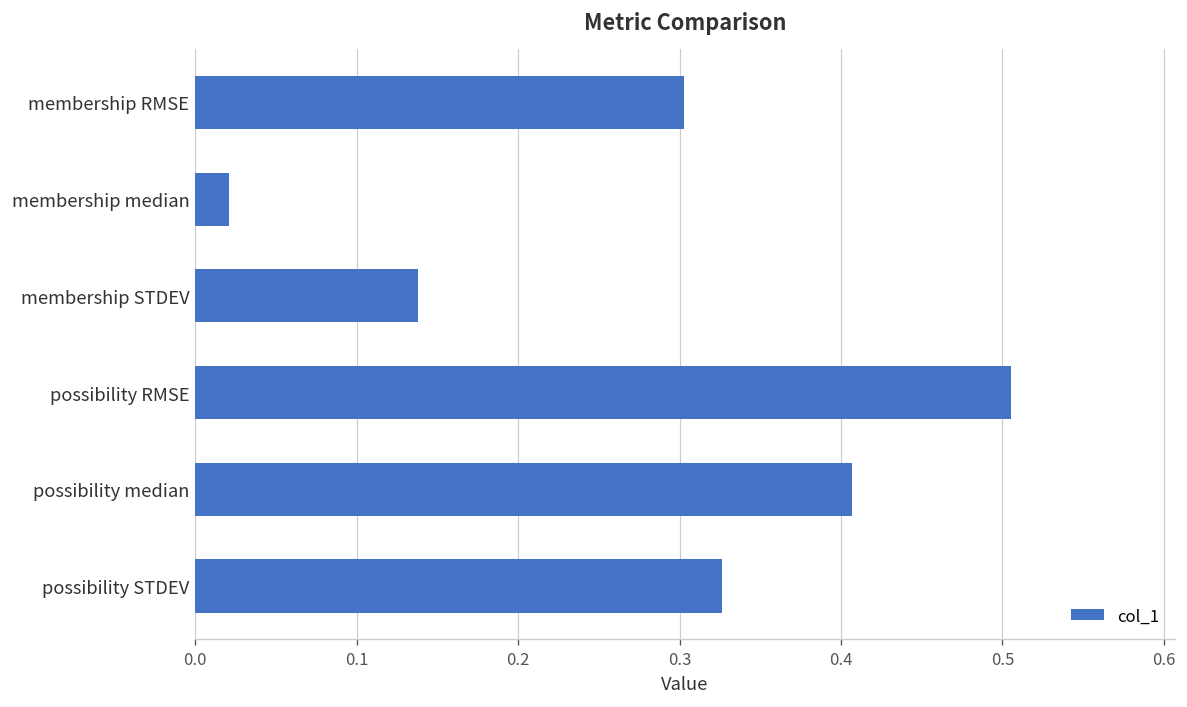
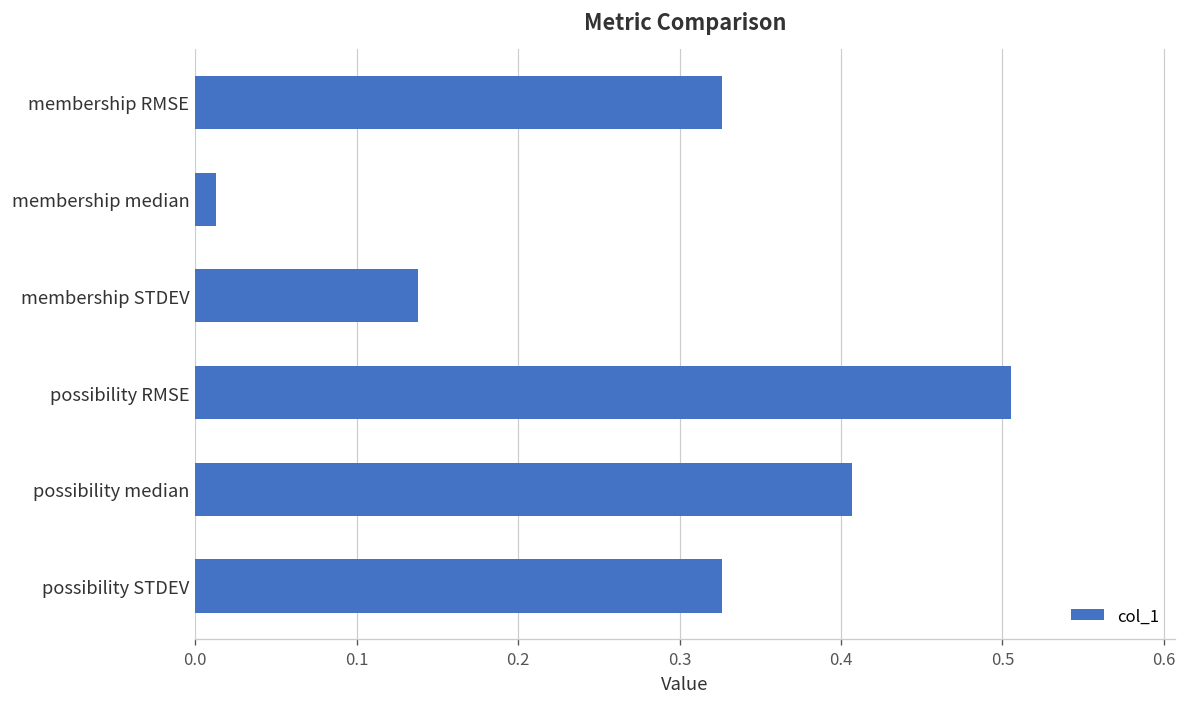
membership RMSE: 0.303 -> 0.326
membership median: 0.021 -> 0.013
